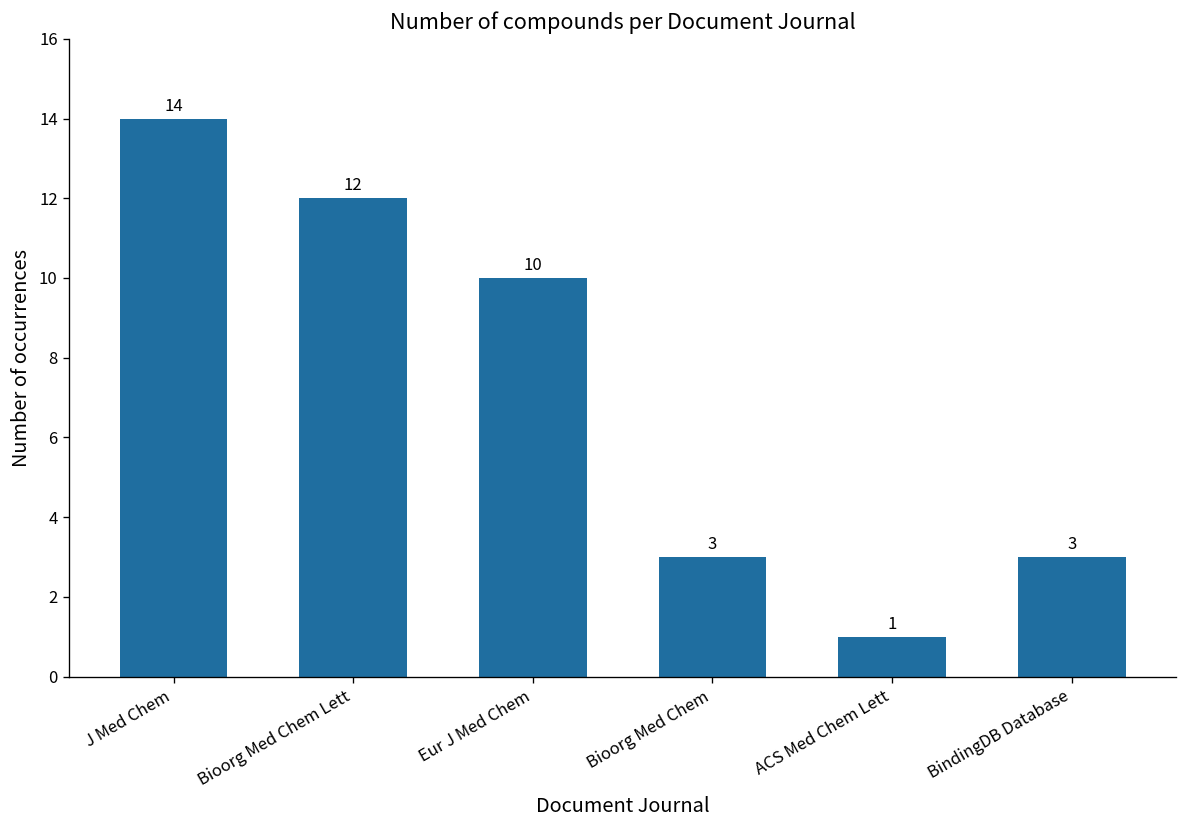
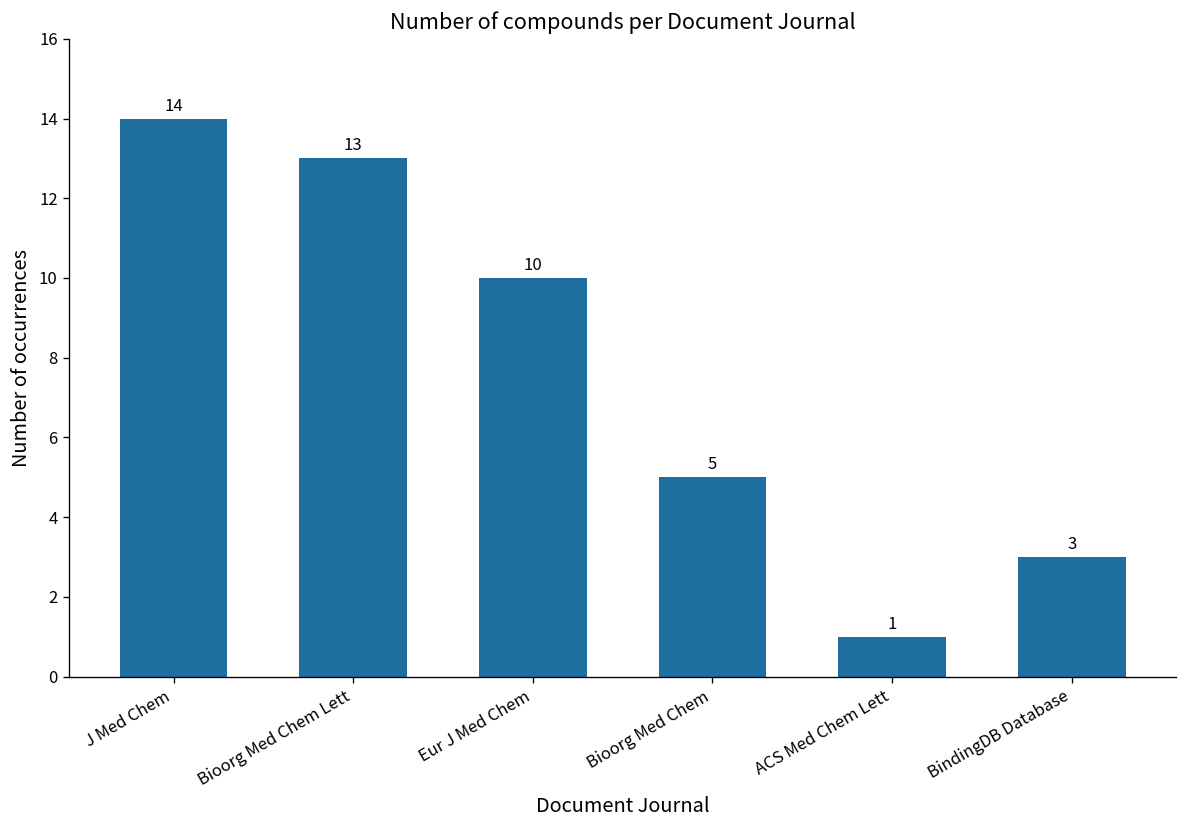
Bioorg Med Chem Lett: 12 -> 13
Bioorg Med Chem: 3 -> 5
